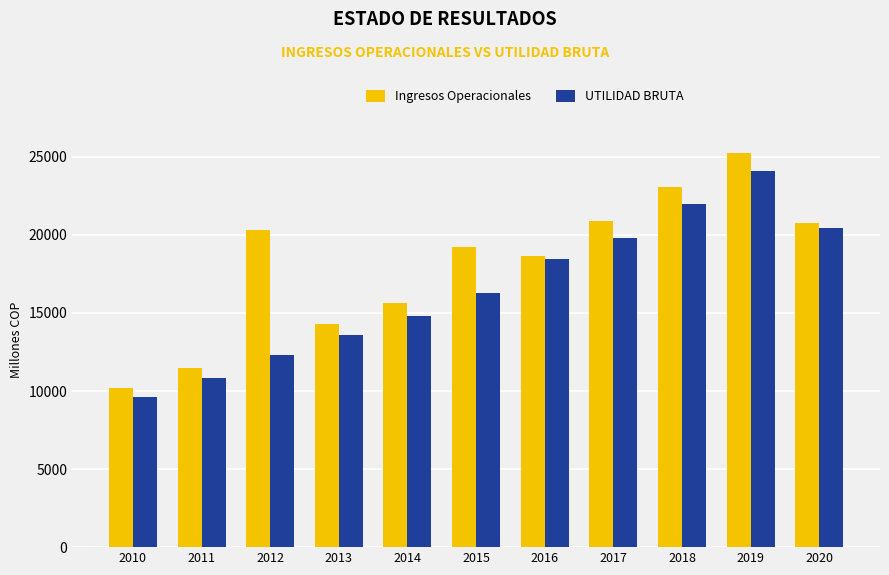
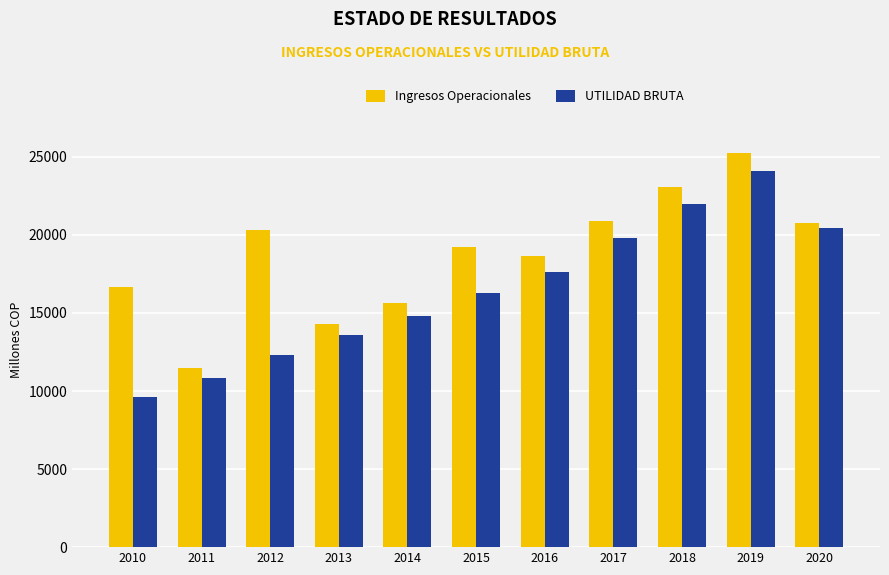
Ingresos Operacionales, 2010: 10200 -> 16600
UTILIDAD BRUTA, 2016: 18400 -> 17600
